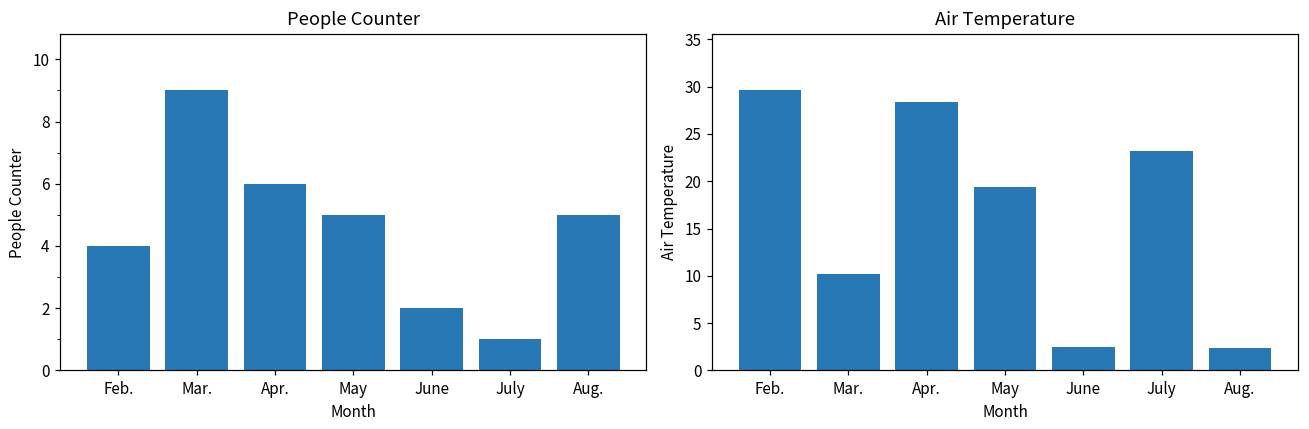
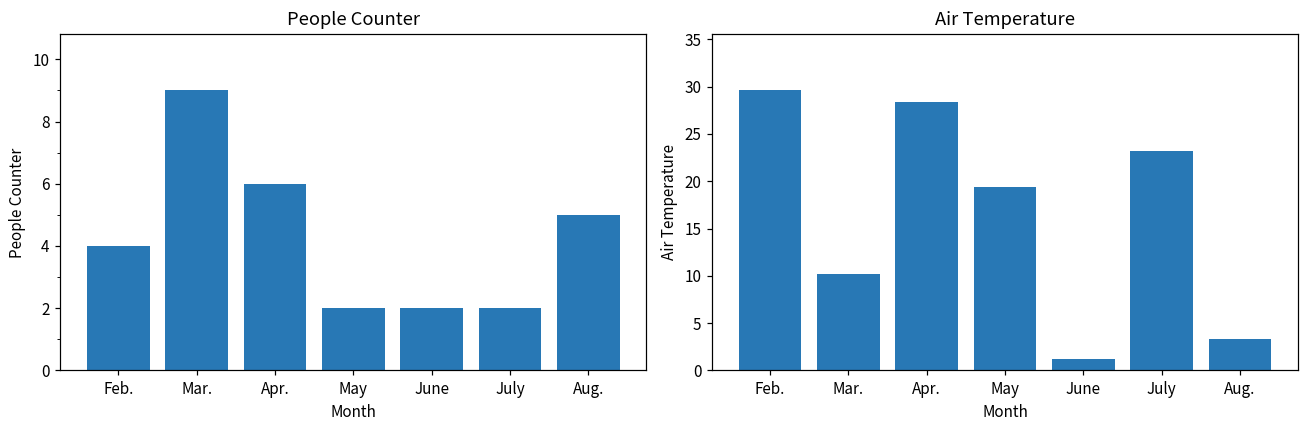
People Counter, May: 5 -> 2
People Counter, July: 1 -> 2
Air Temperature, June: 3 -> 1
Air Temperature, Aug.: 2 -> 3
